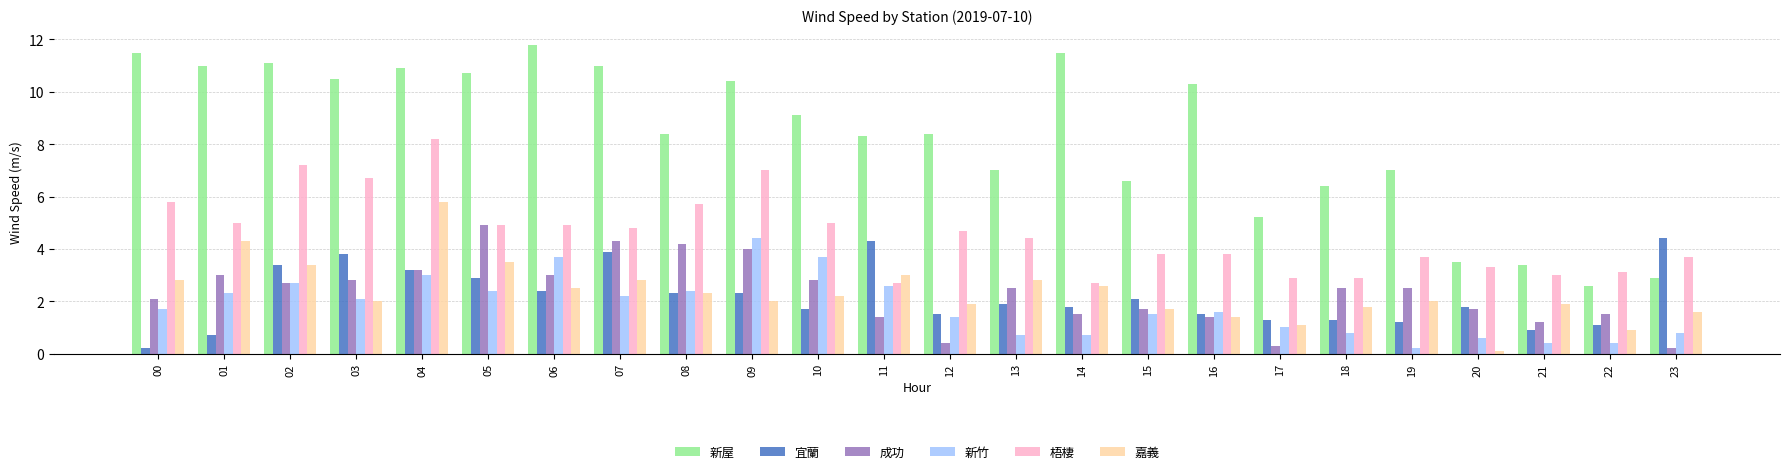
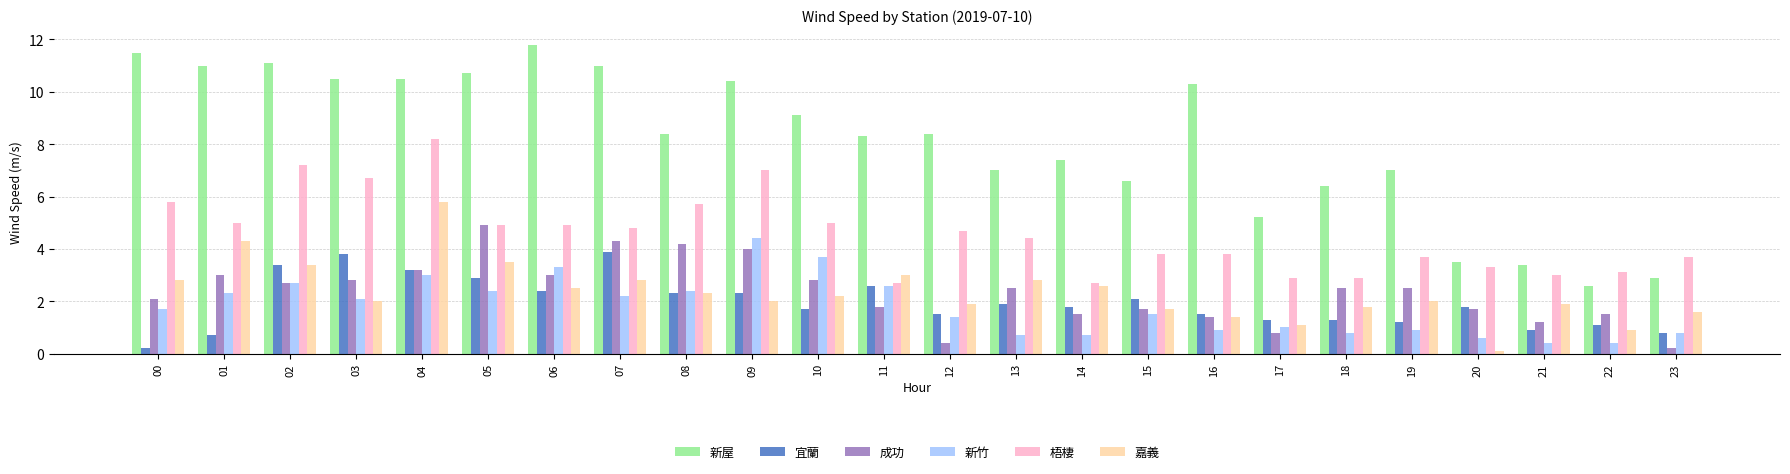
新屋, 04: 10.9 -> 10.5
新竹, 06: 3.7 -> 3.3
宜蘭, 11: 4.3 -> 2.6
成功, 11: 1.4 -> 1.8
新屋, 14: 11.5 -> 7.4
新竹, 16: 1.6 -> 0.9
成功, 17: 0.3 -> 0.8
新竹, 19: 0.2 -> 0.9
宜蘭, 23: 4.4 -> 0.8
